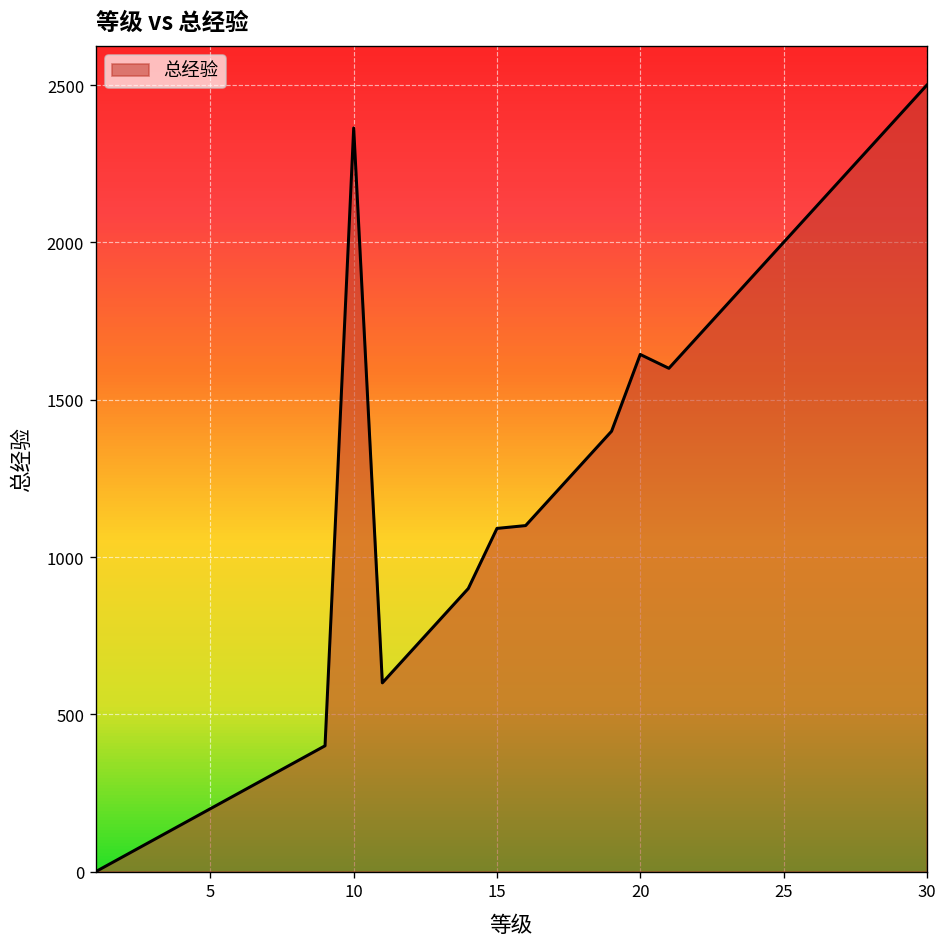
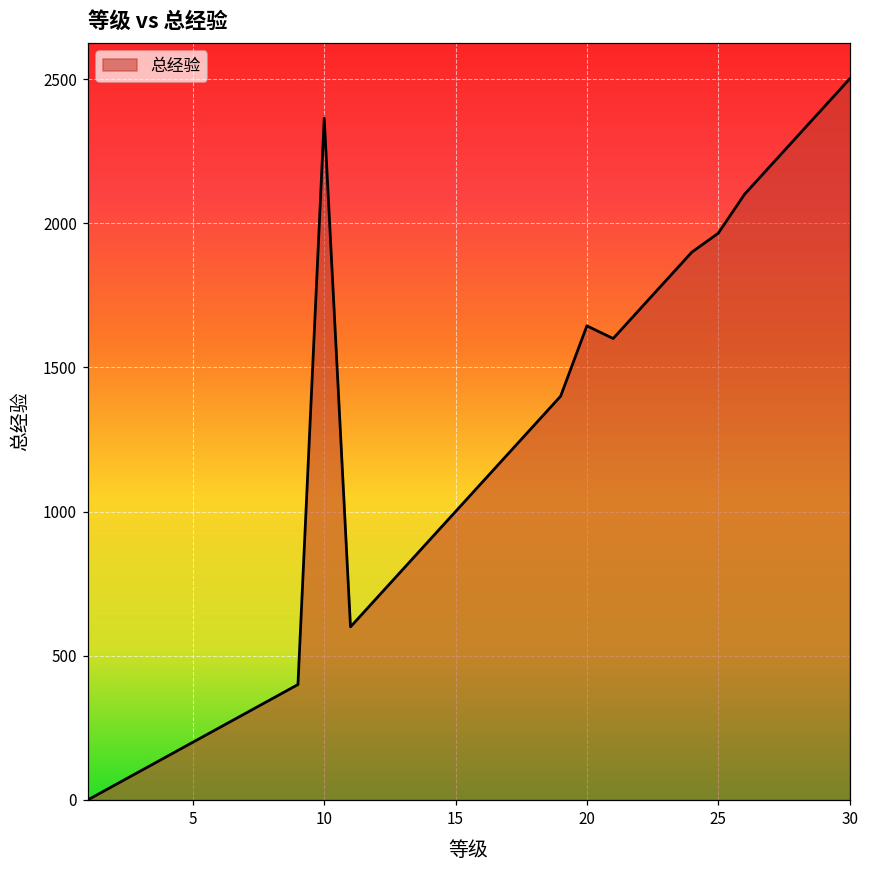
15: 1090 -> 1000
25: 2000 -> 1970
